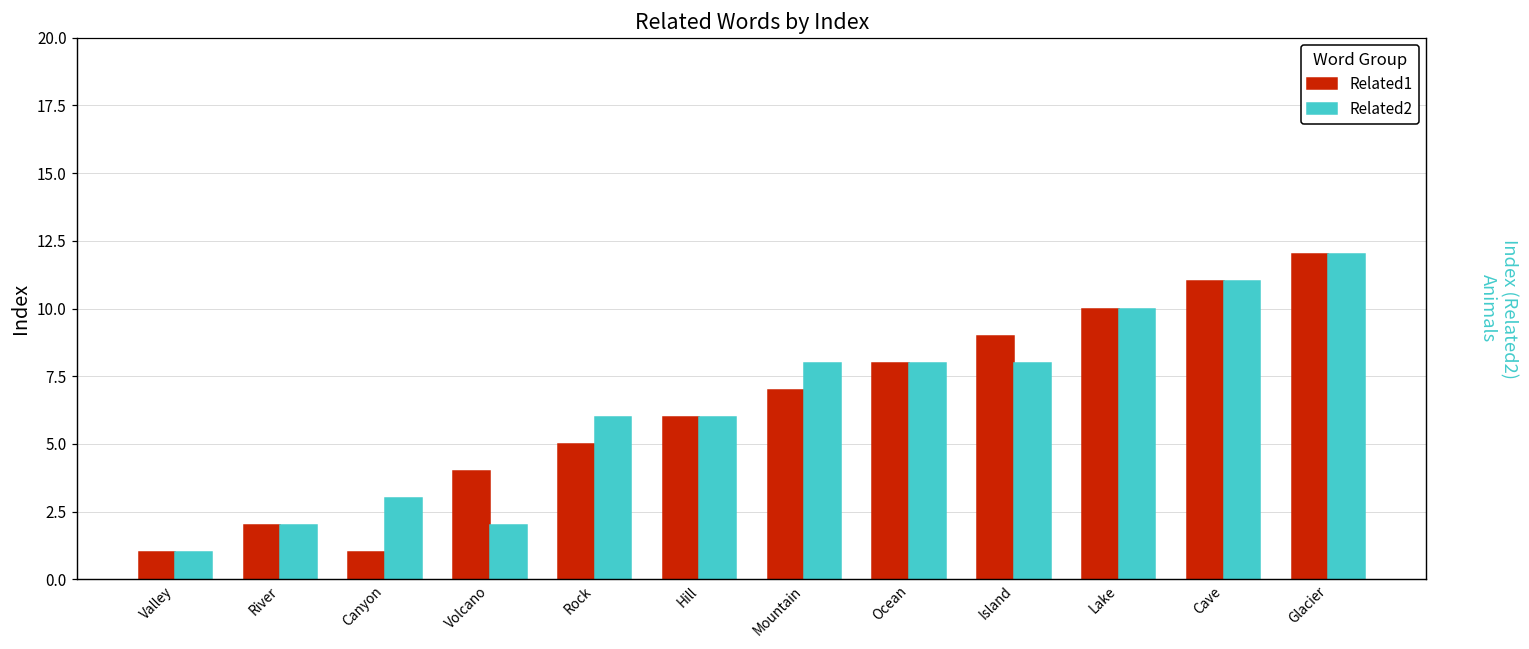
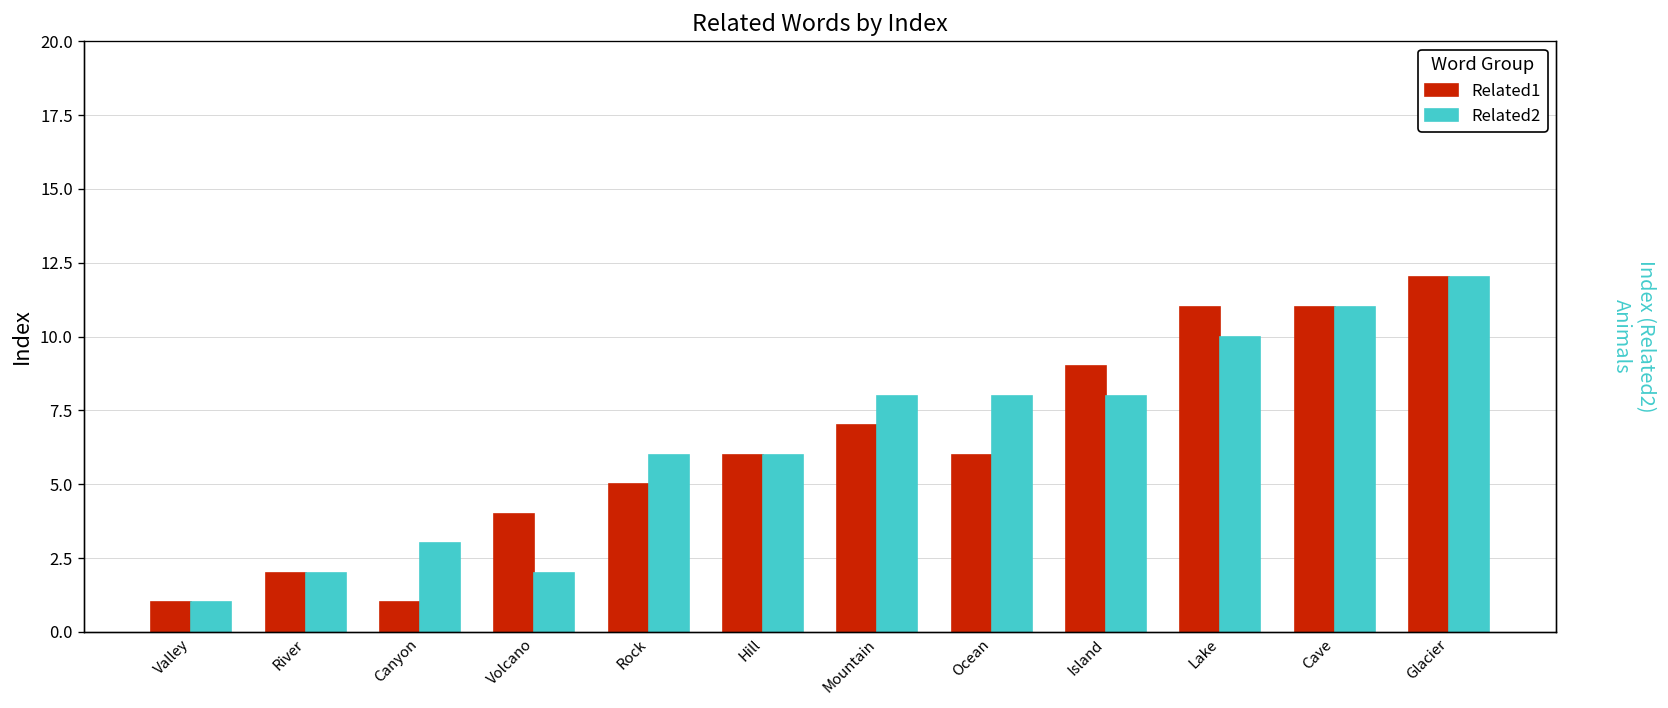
Related1, Ocean: 8 -> 6
Related1, Lake: 10 -> 11
